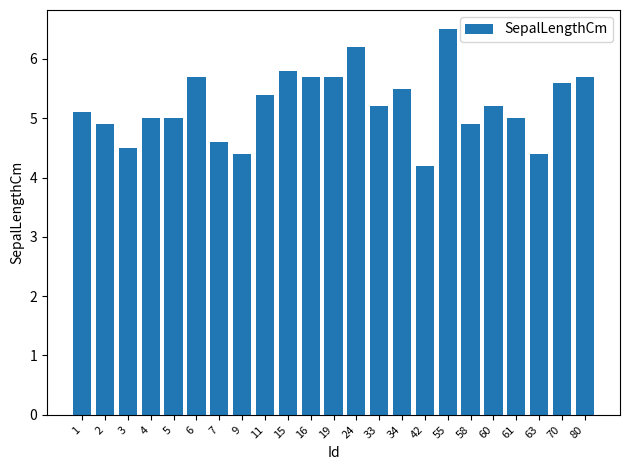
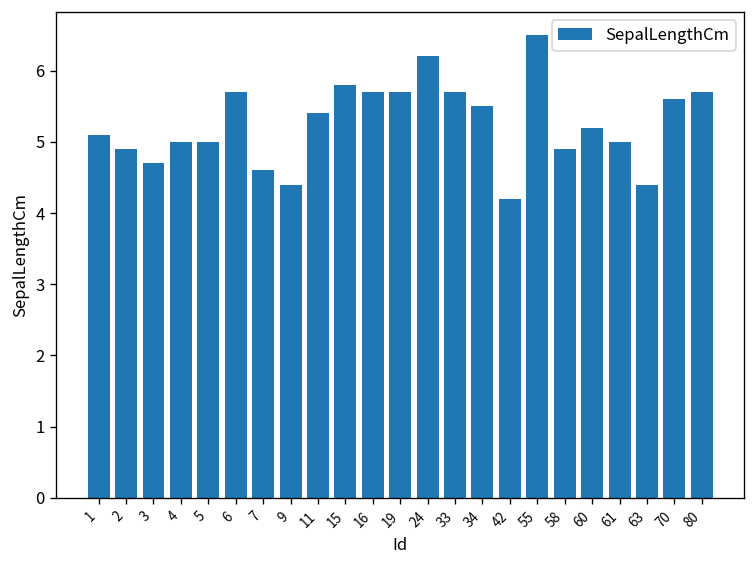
3: 4.5 -> 4.7
33: 5.2 -> 5.7
